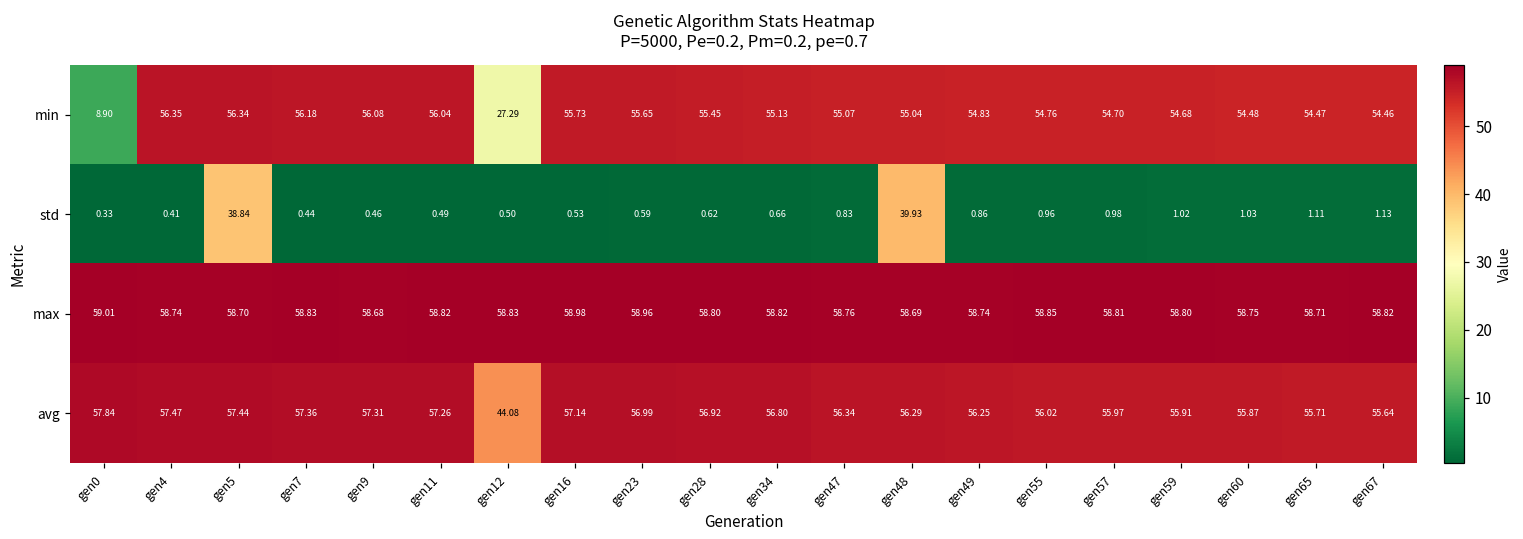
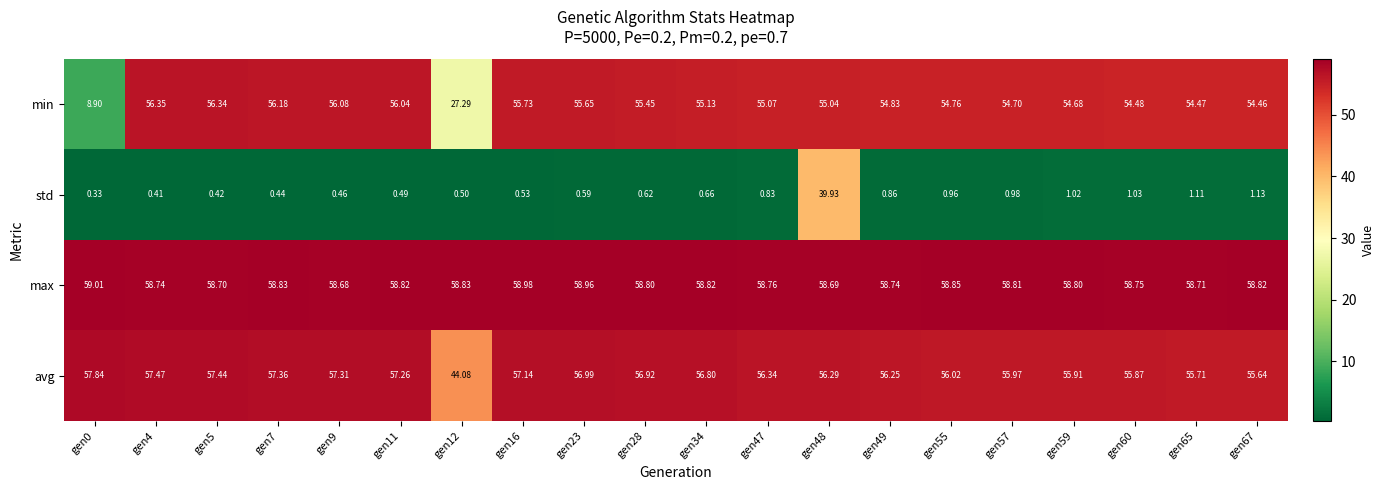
std, gen5: 38.84 -> 0.42
